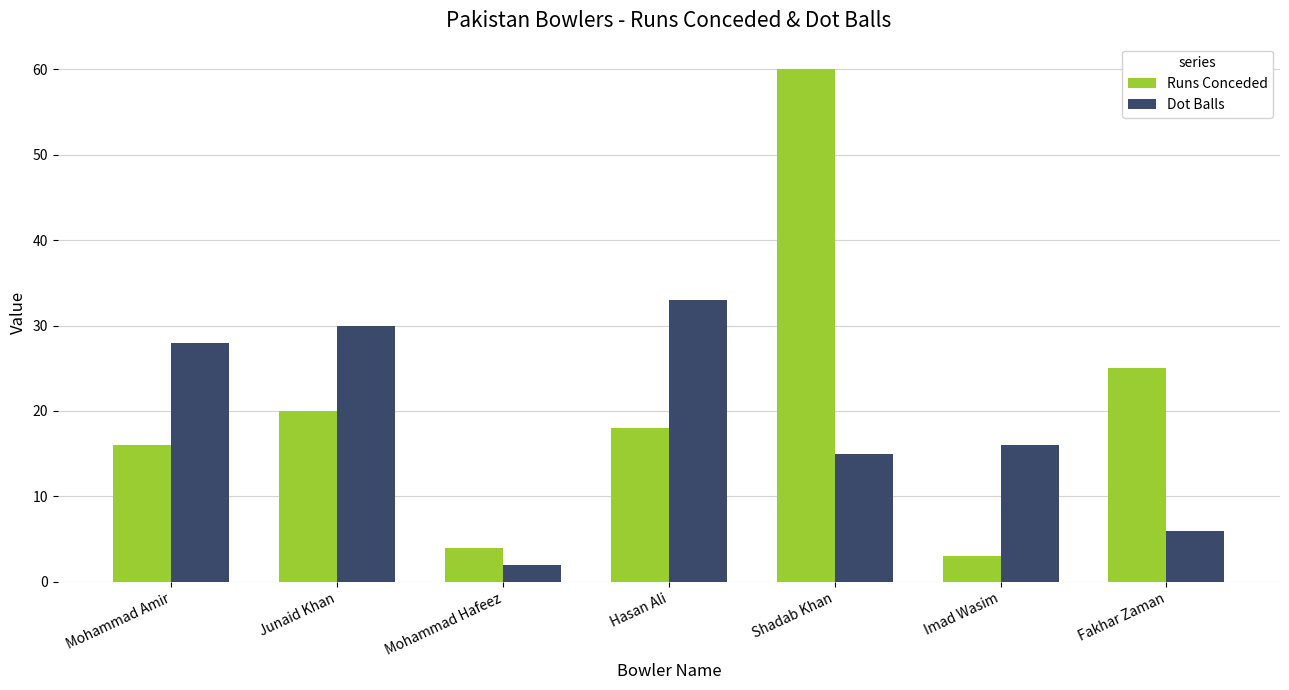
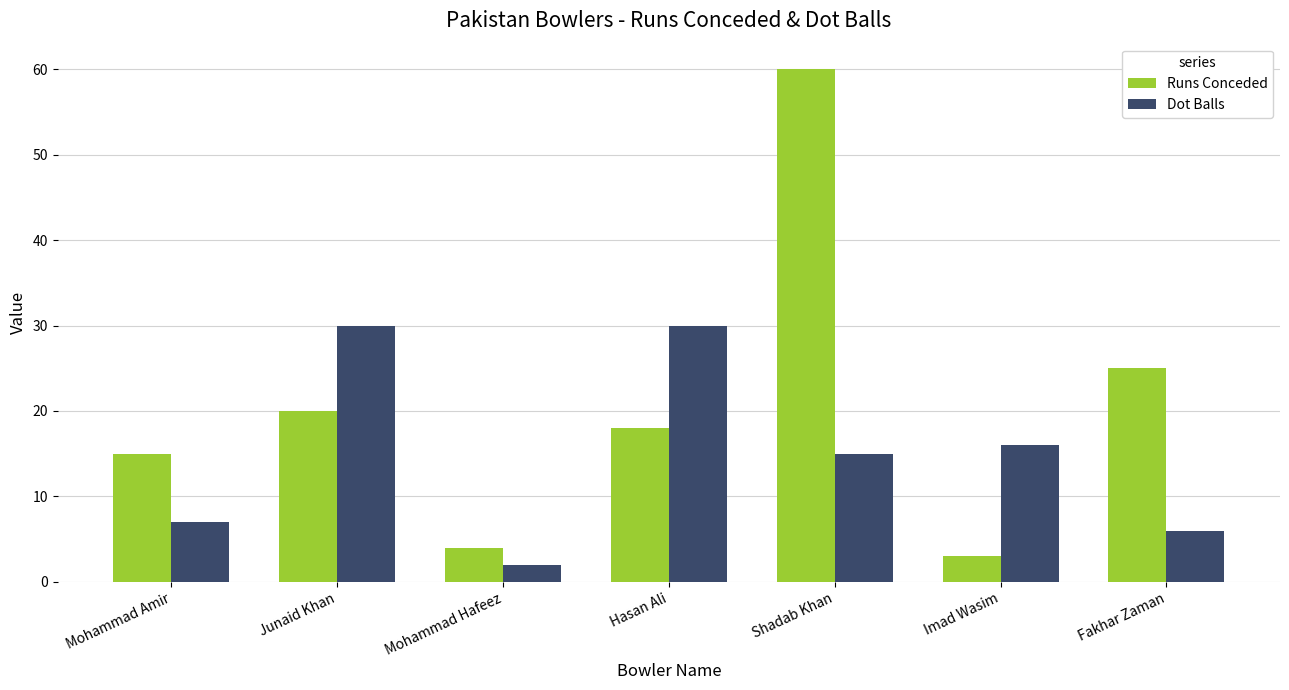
Runs Conceded, Mohammad Amir: 16 -> 15
Dot Balls, Mohammad Amir: 28 -> 7
Dot Balls, Hasan Ali: 33 -> 30
